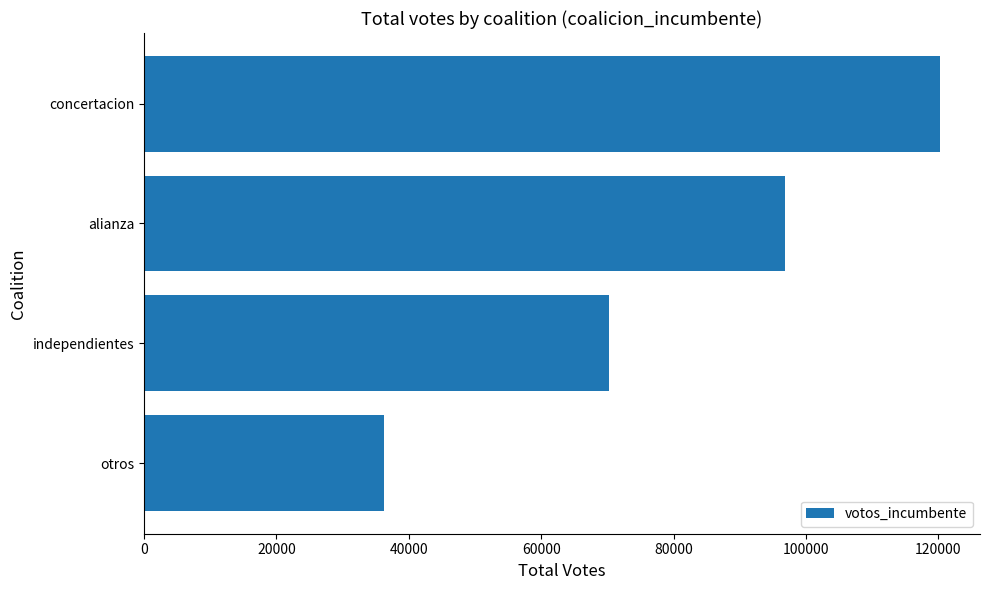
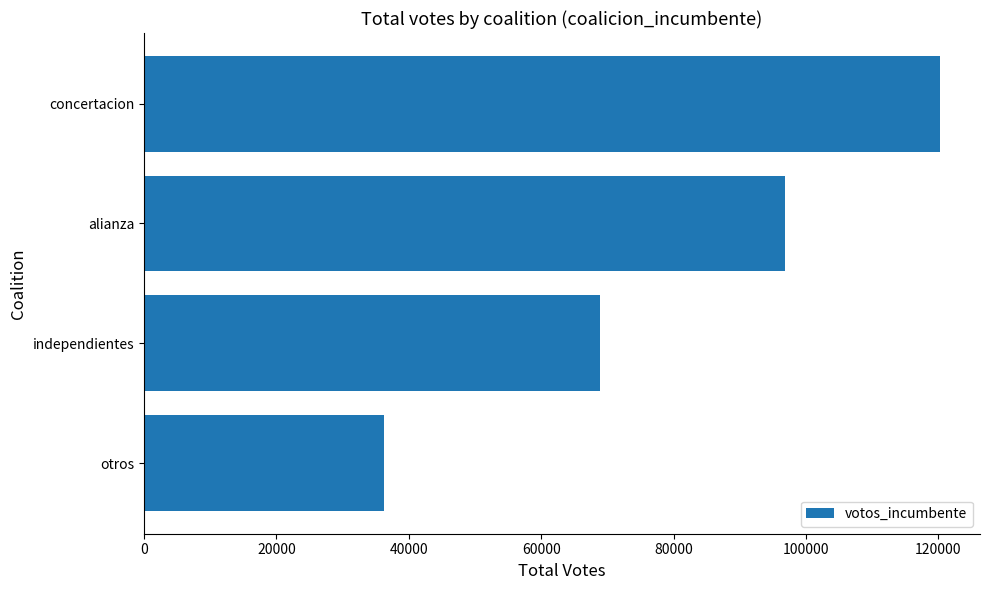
independientes: 70000 -> 69000
